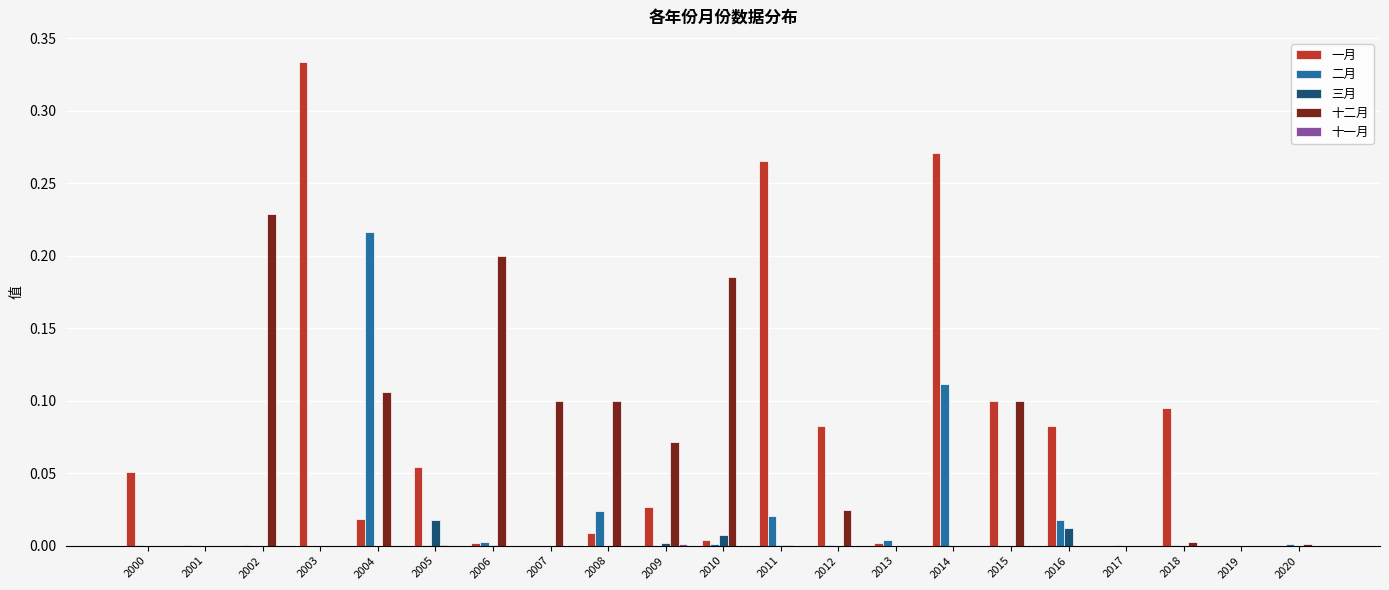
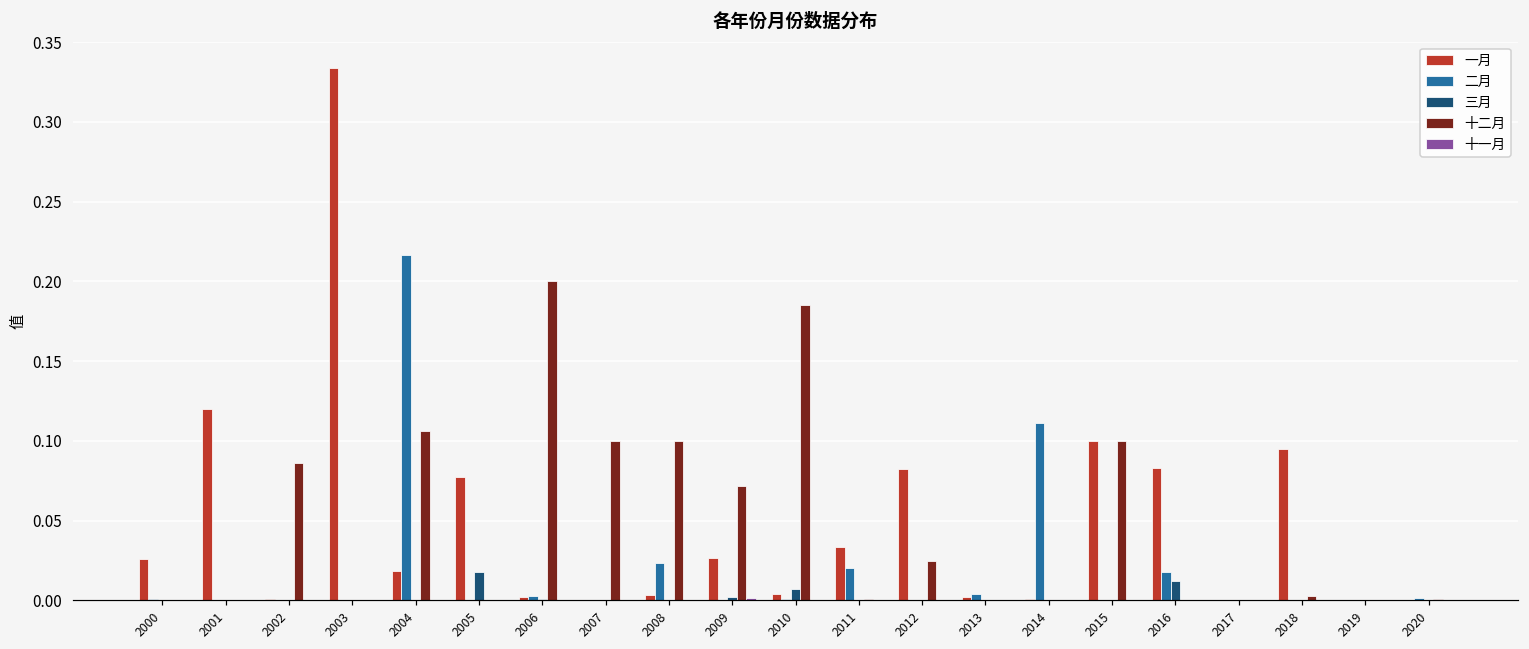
一月, 2000: 0.051 -> 0.026
一月, 2001: 0.000 -> 0.120
十二月, 2002: 0.229 -> 0.086
一月, 2005: 0.055 -> 0.077
一月, 2008: 0.009 -> 0.003
一月, 2011: 0.266 -> 0.033
一月, 2014: 0.271 -> 0.001
